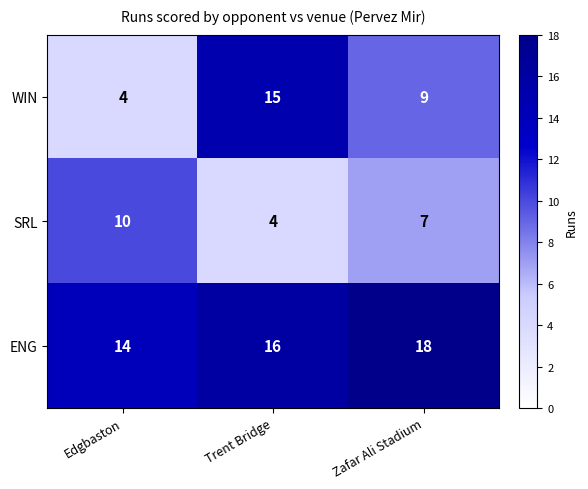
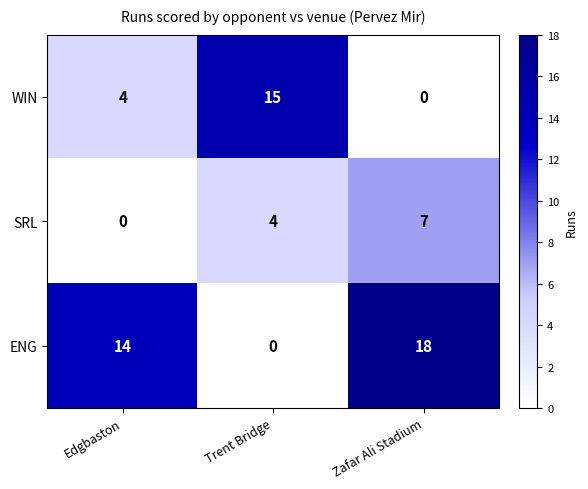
WIN, Zafar Ali Stadium: 9 -> 0
SRL, Edgbaston: 10 -> 0
ENG, Trent Bridge: 16 -> 0
